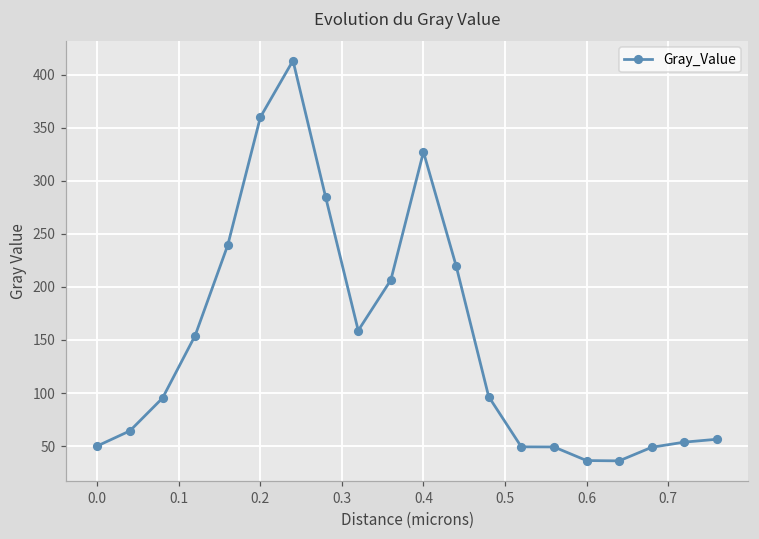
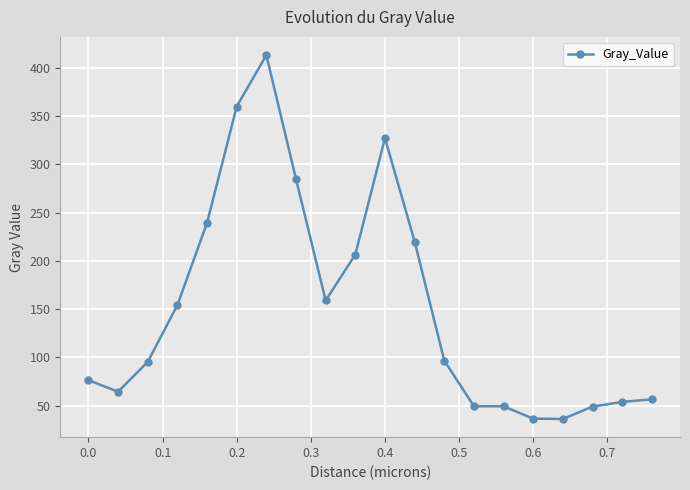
0.0: 50 -> 80
